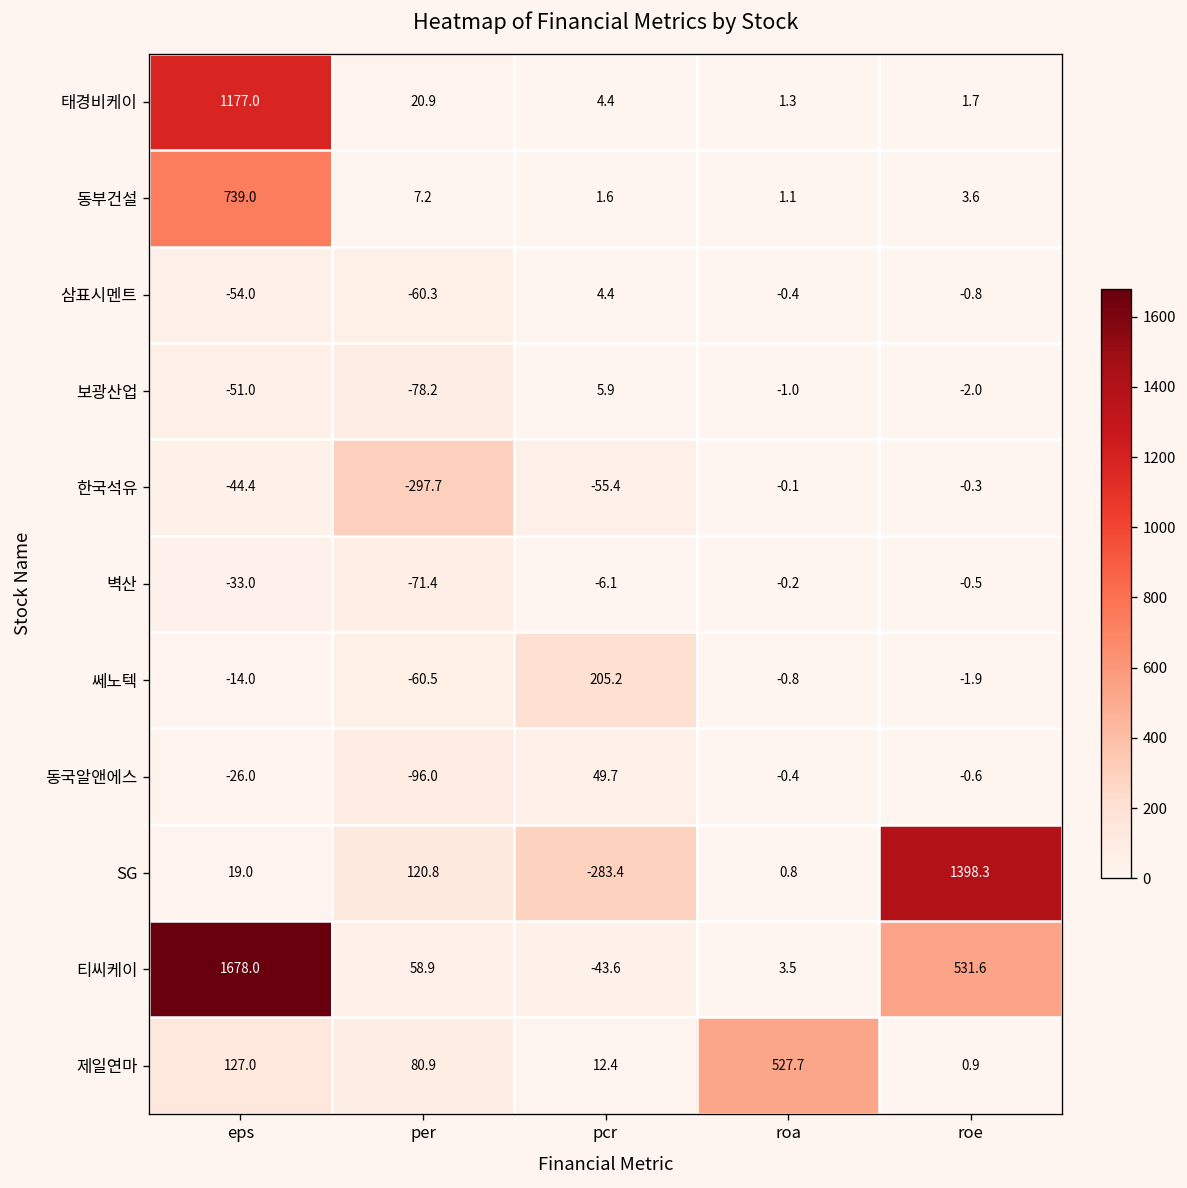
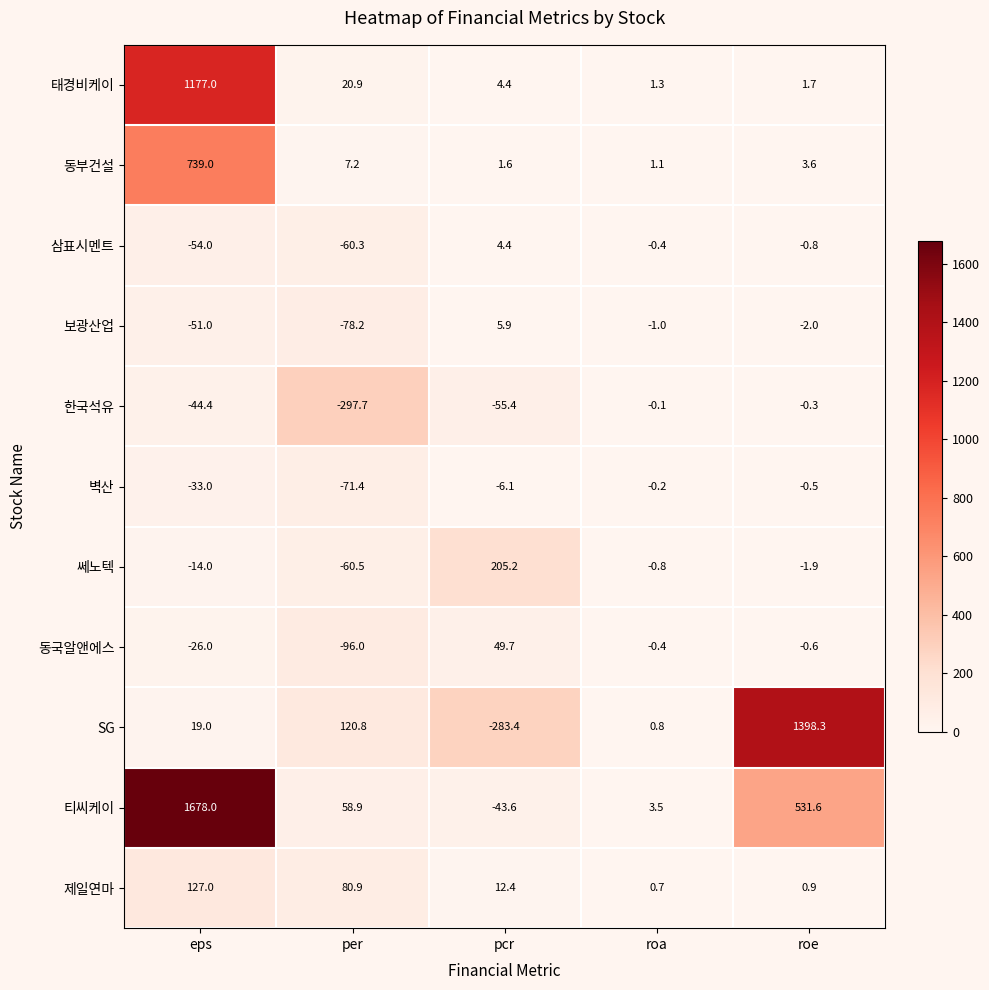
제일연마, roa: 527.7 -> 0.7
